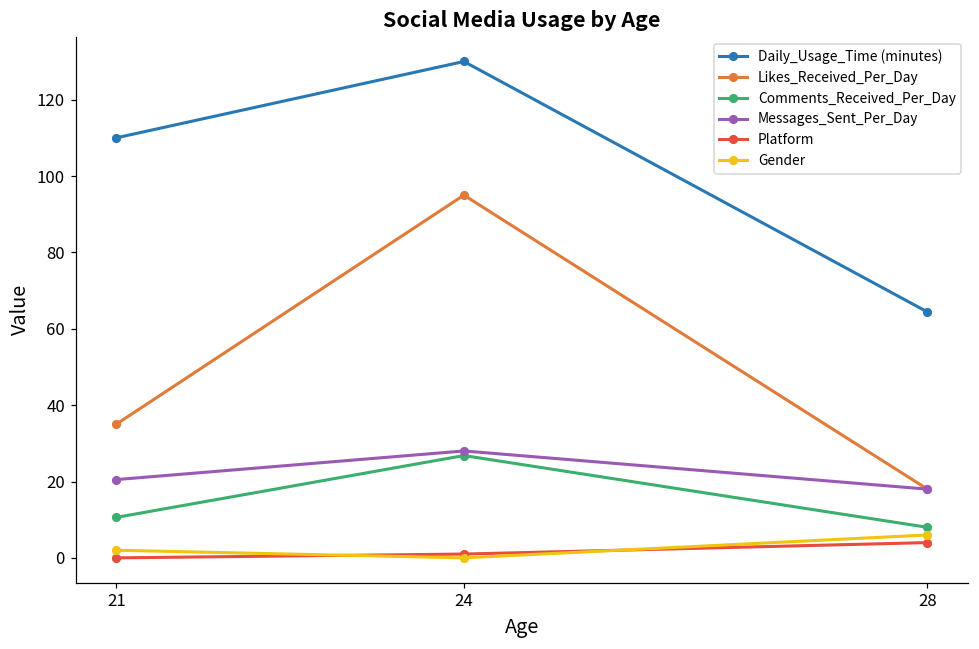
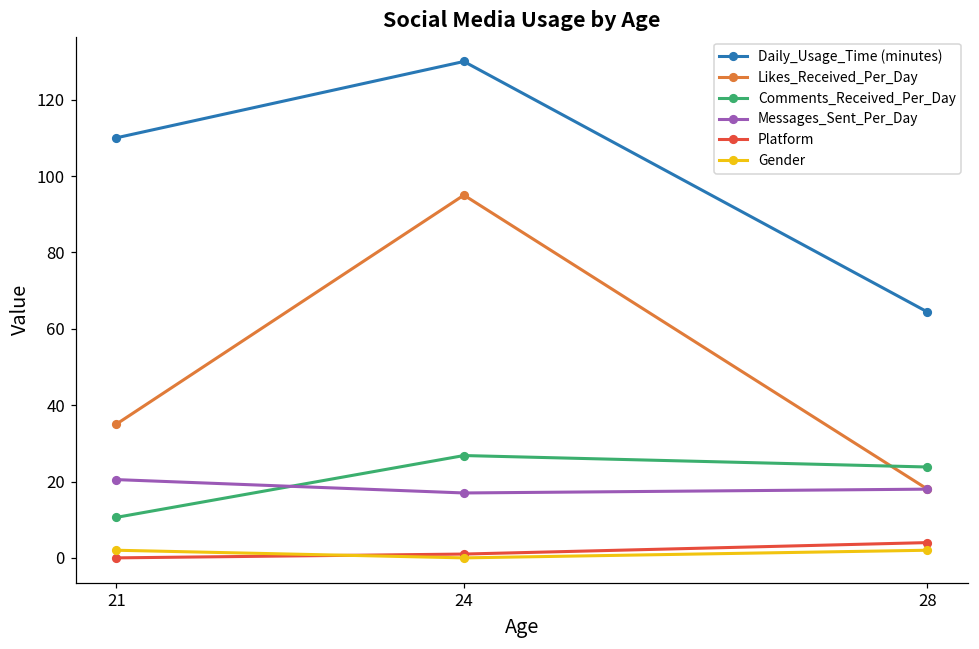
Messages_Sent_Per_Day, 24: 28 -> 17
Comments_Received_Per_Day, 28: 8 -> 24
Gender, 28: 6 -> 2
